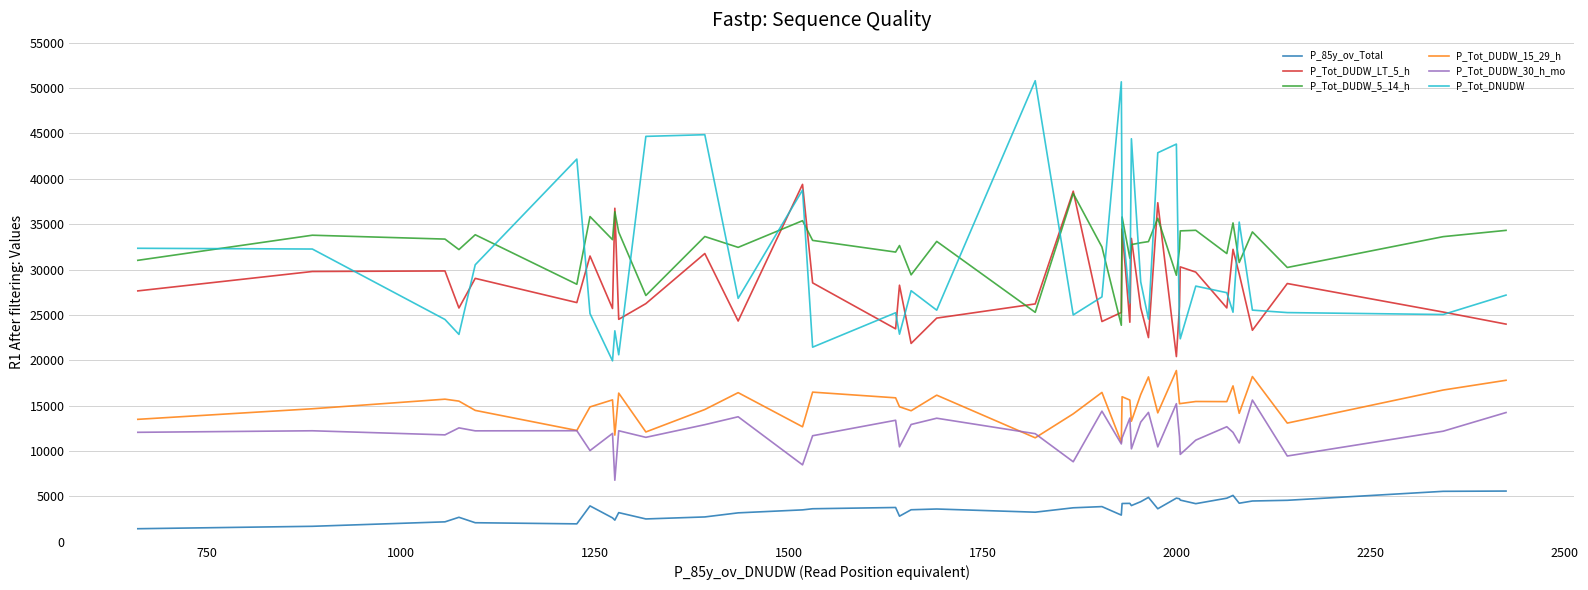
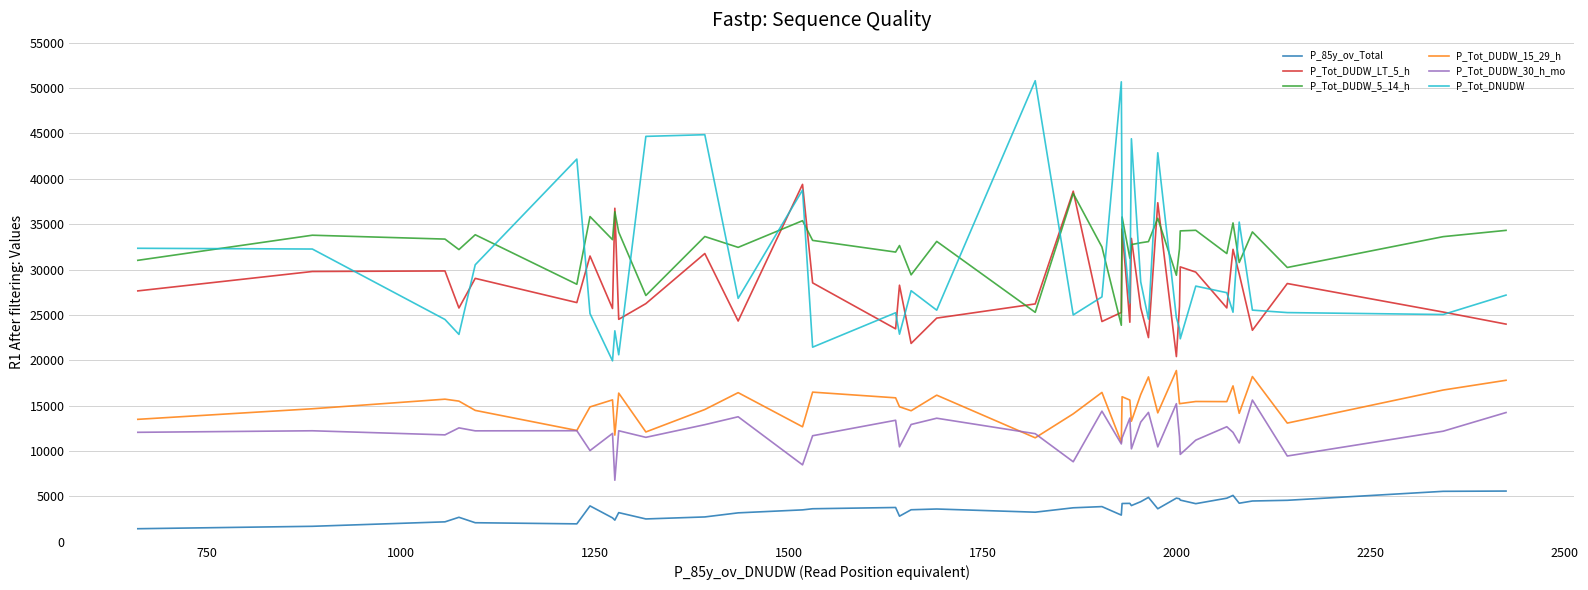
P_Tot_DNUDW, 2000: 44000 -> 25000
